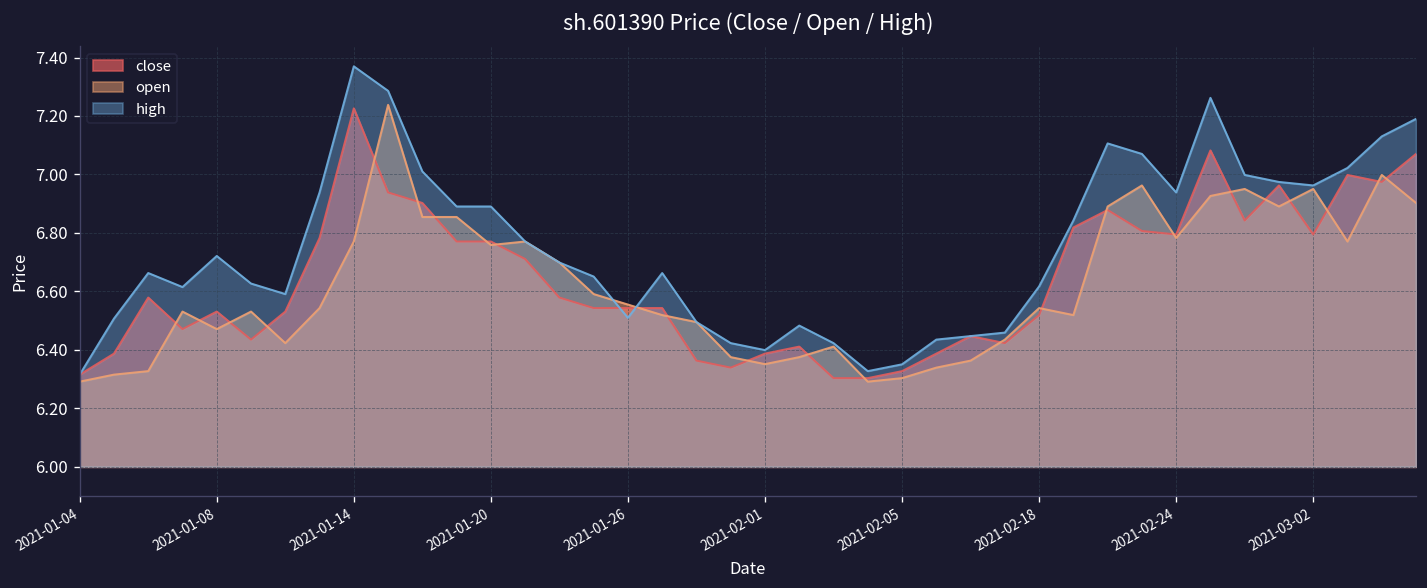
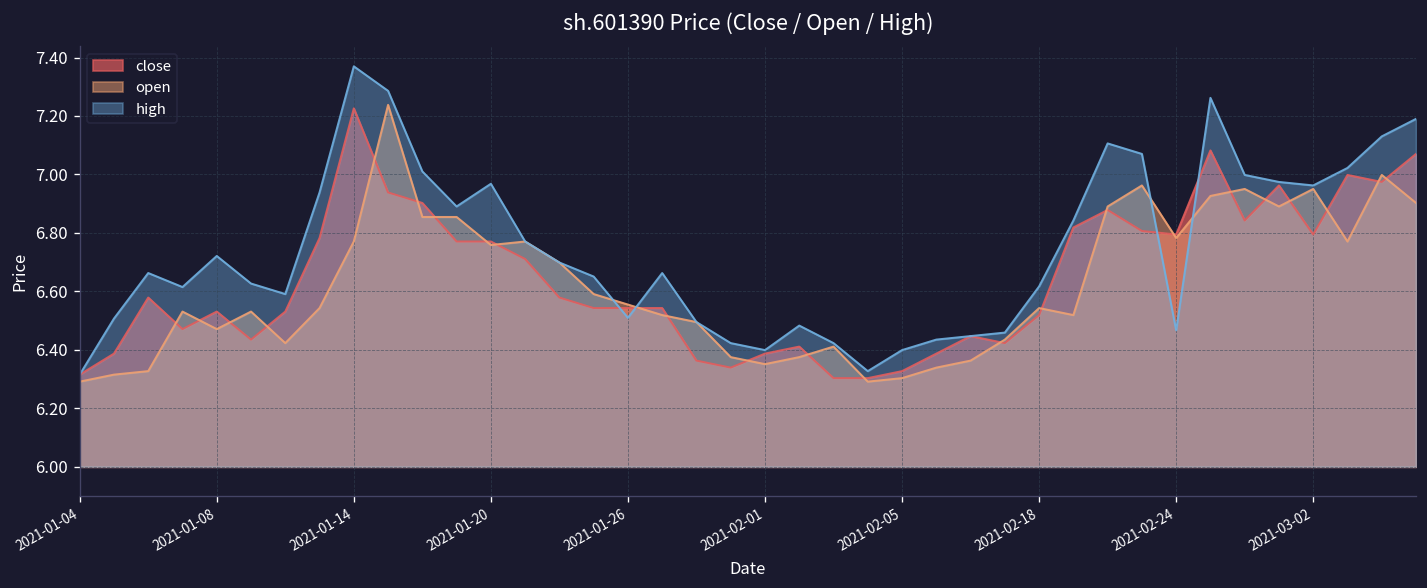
high, 2021-01-20: 6.89 -> 6.97
high, 2021-02-05: 6.35 -> 6.40
high, 2021-02-24: 6.94 -> 6.47
